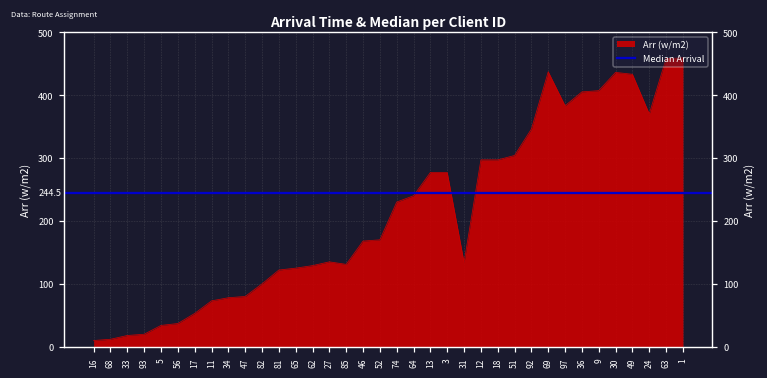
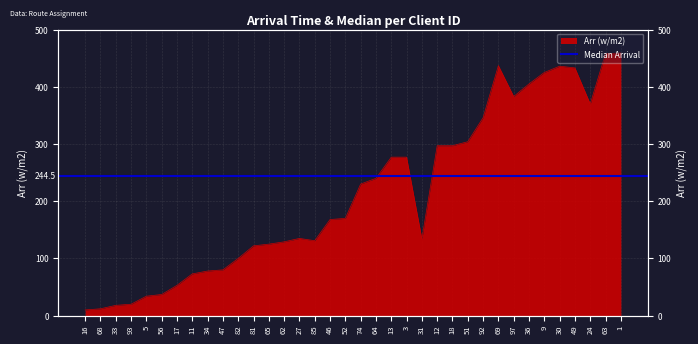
9: 410 -> 430
